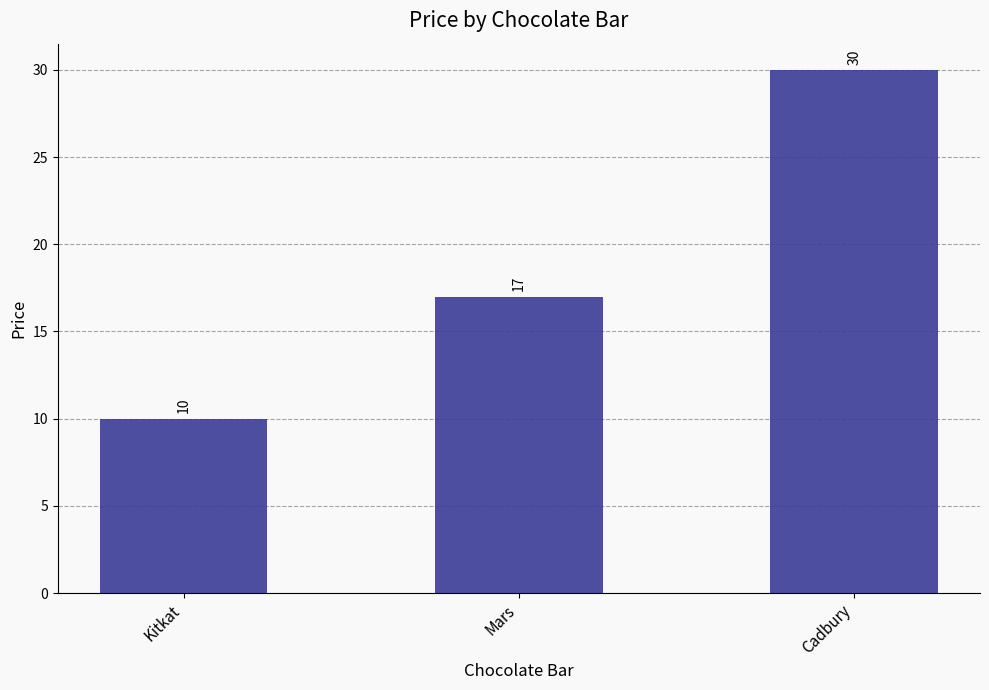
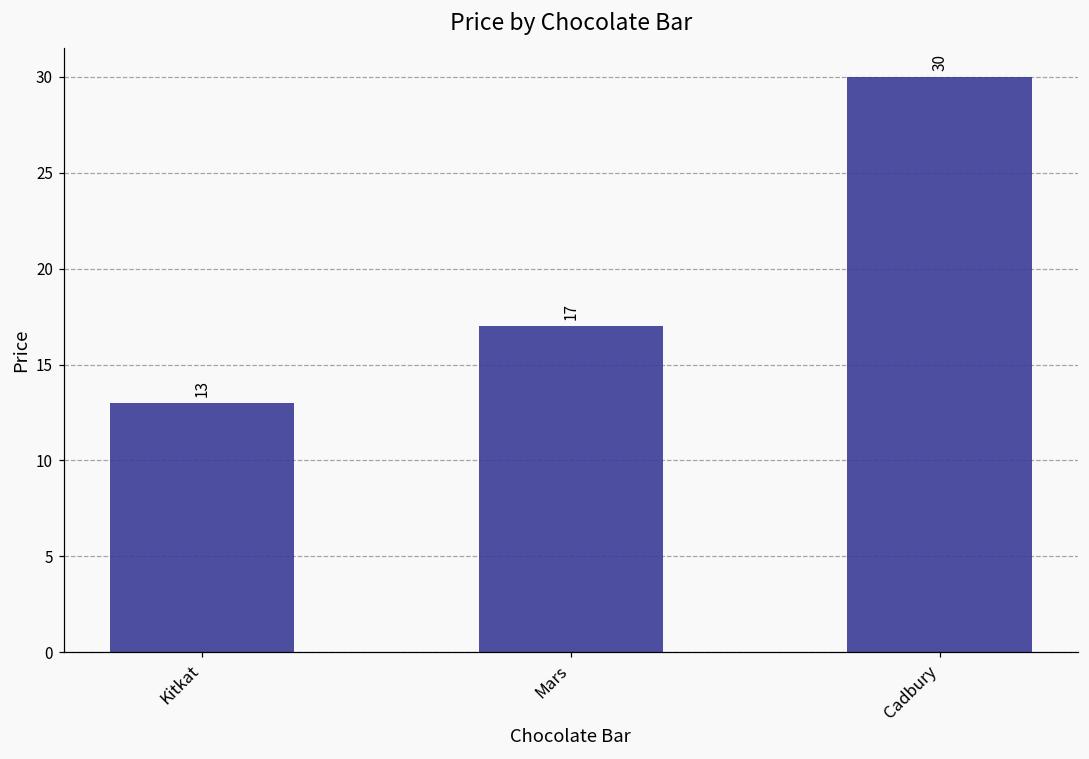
Kitkat: 10 -> 13
